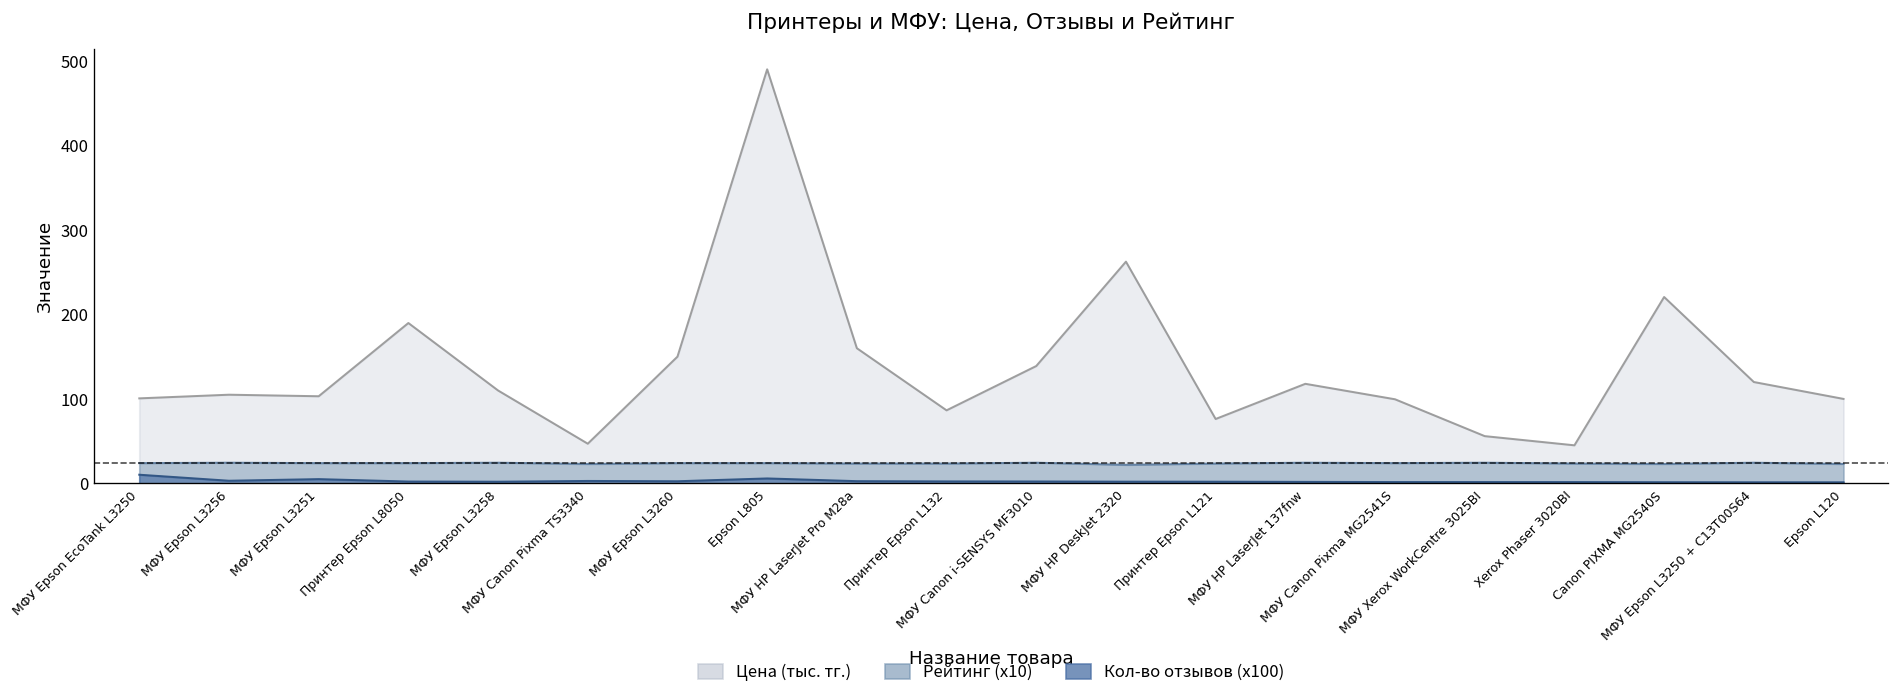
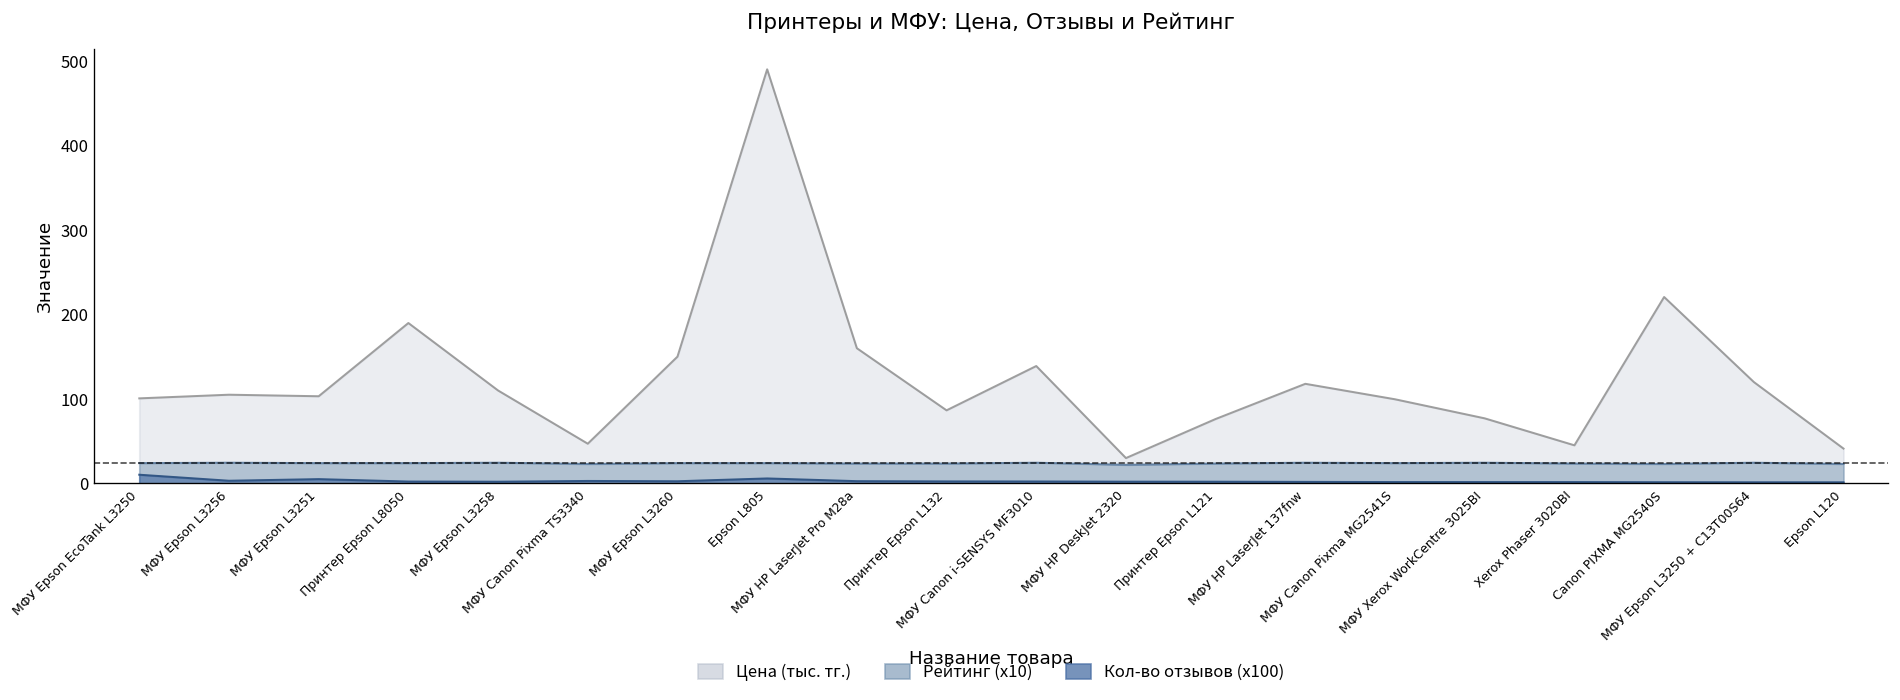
Цена (тыс. тг.), МФУ HP DeskJet 2320: 260 -> 30
Цена (тыс. тг.), МФУ Xerox WorkCentre 3025BI: 60 -> 80
Цена (тыс. тг.), Epson L120: 100 -> 40
